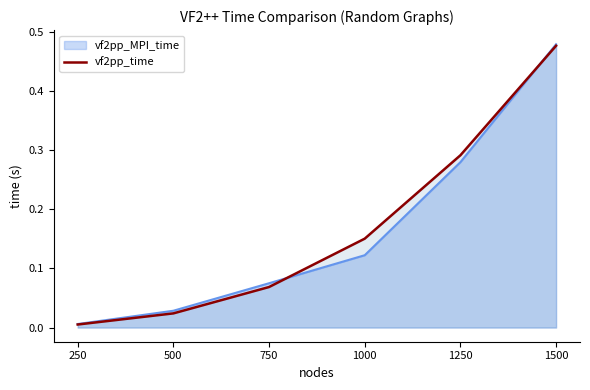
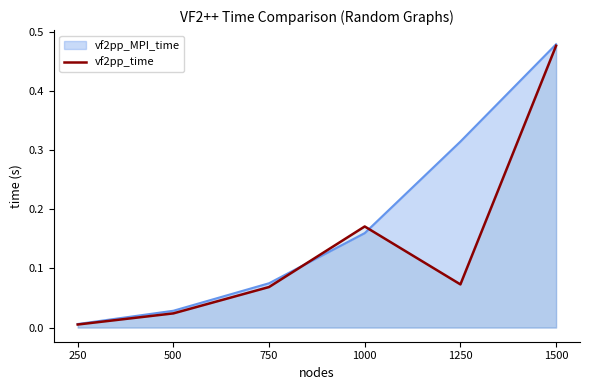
vf2pp_MPI_time, 1000: 0.12 -> 0.16
vf2pp_time, 1000: 0.15 -> 0.17
vf2pp_MPI_time, 1250: 0.28 -> 0.31
vf2pp_time, 1250: 0.29 -> 0.07
